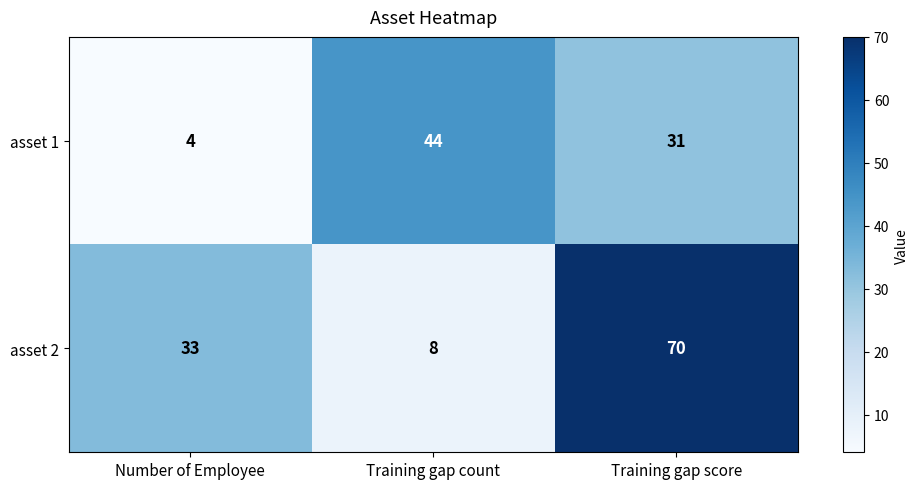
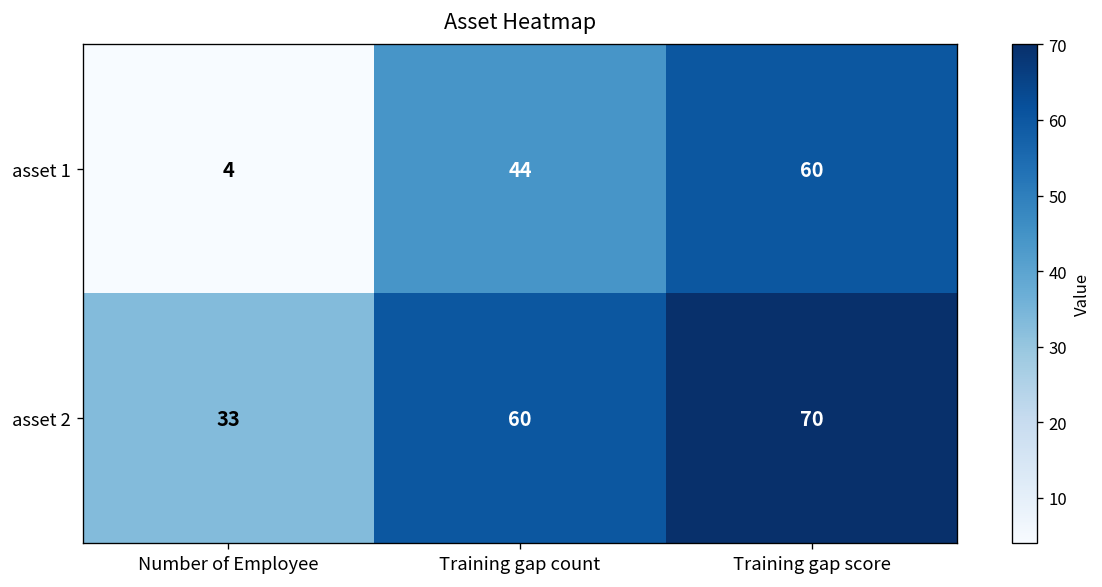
asset 1, Training gap score: 31 -> 60
asset 2, Training gap count: 8 -> 60
